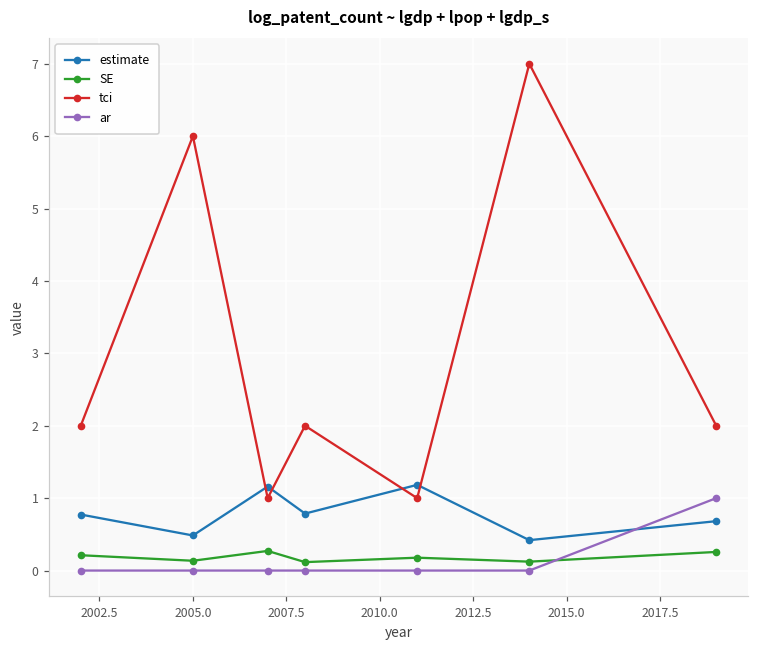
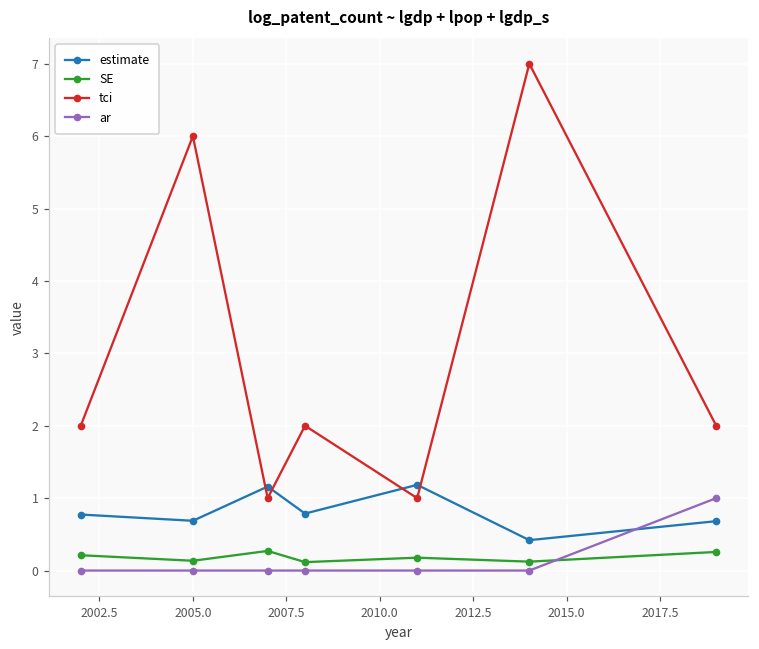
estimate, 2005.0: 0.5 -> 0.7
